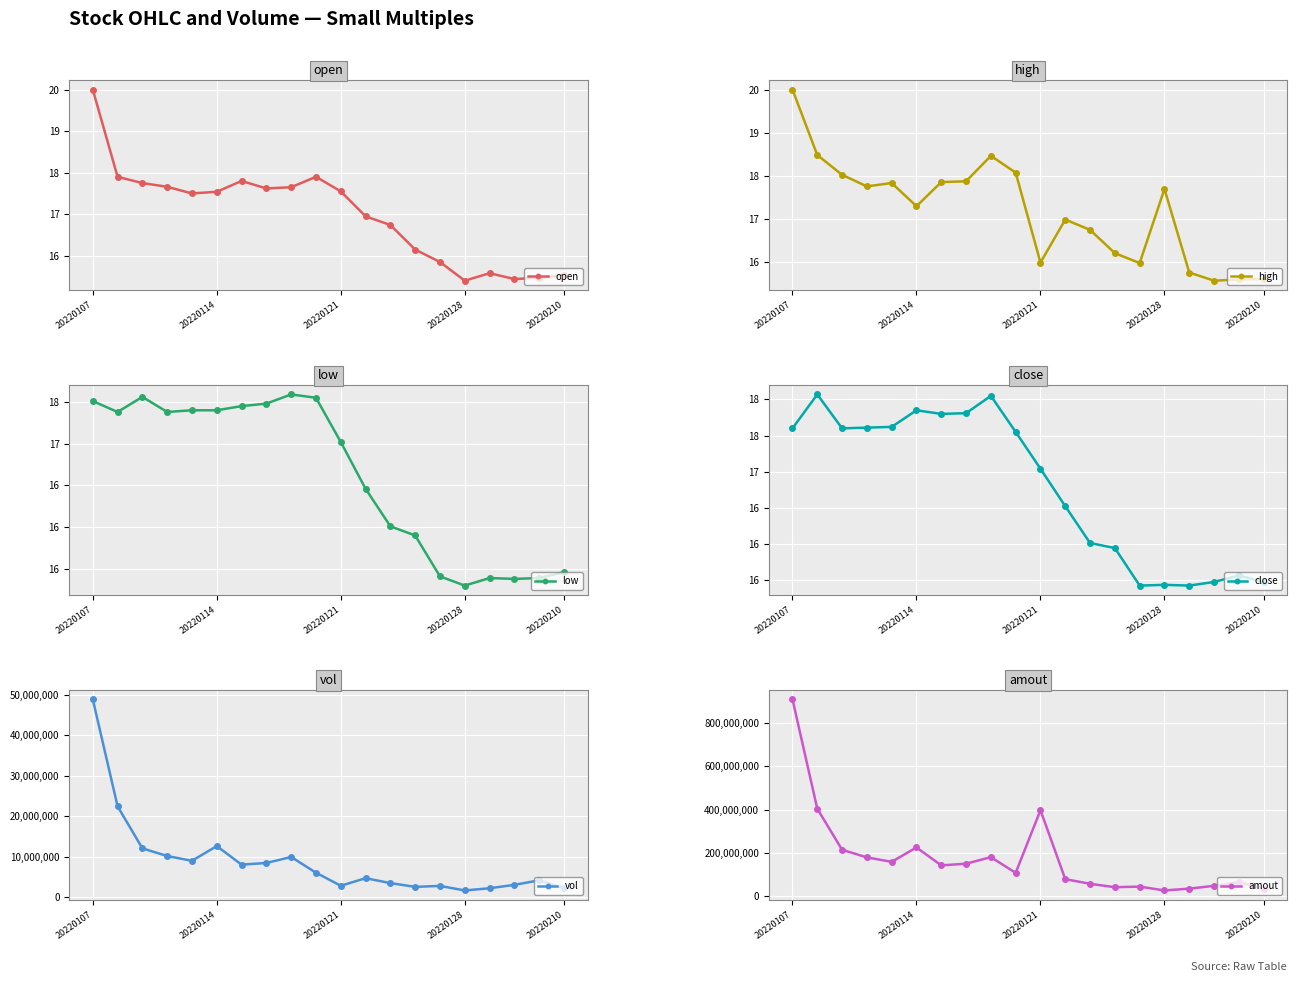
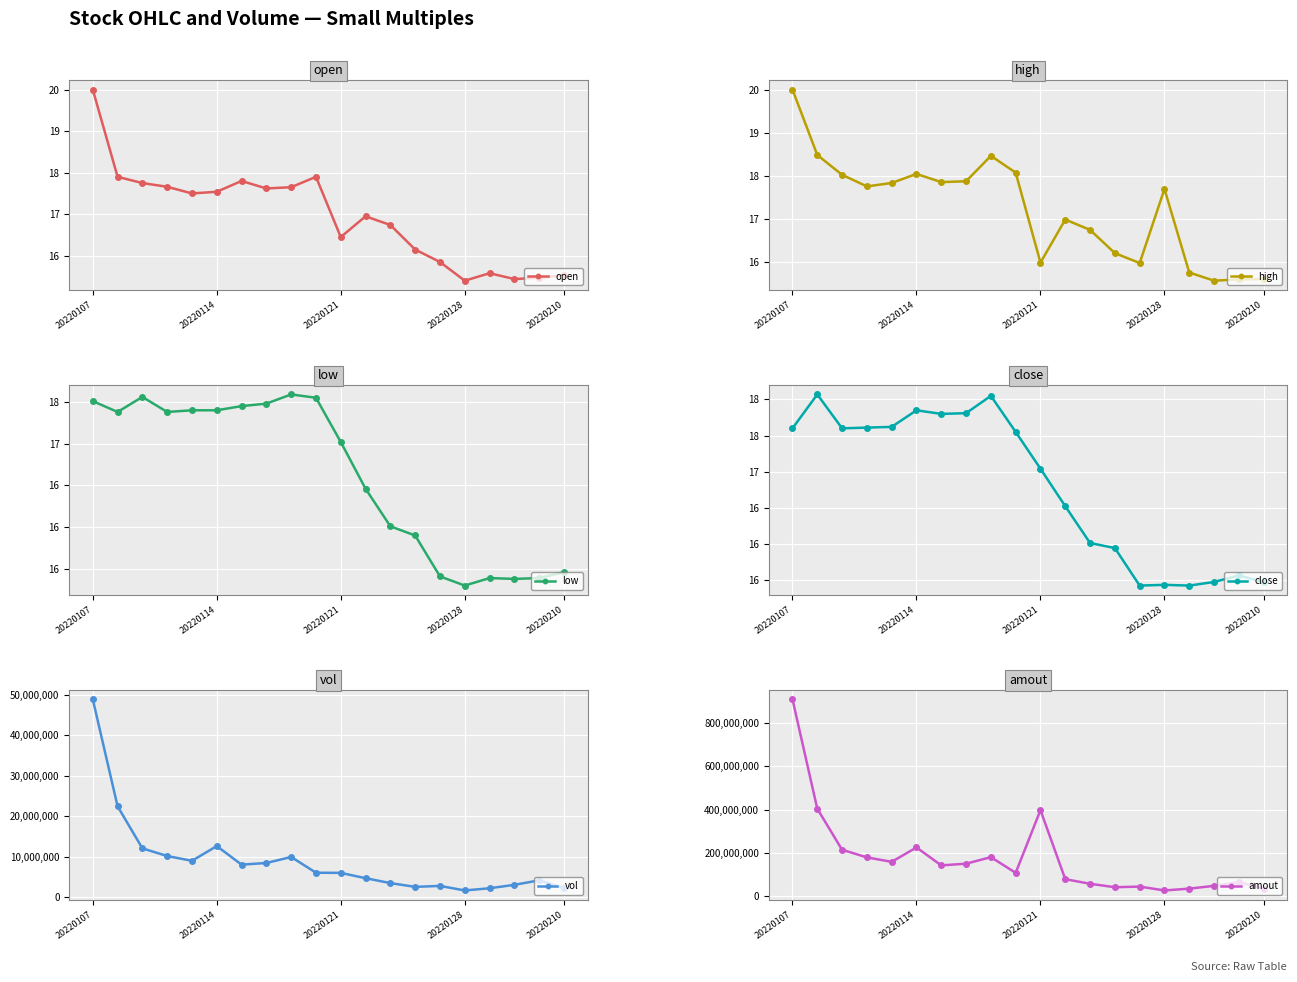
open, 20220121: 17.6 -> 16.5
high, 20220114: 17.3 -> 18.0
vol, 20220121: 3,000,000 -> 6,000,000
